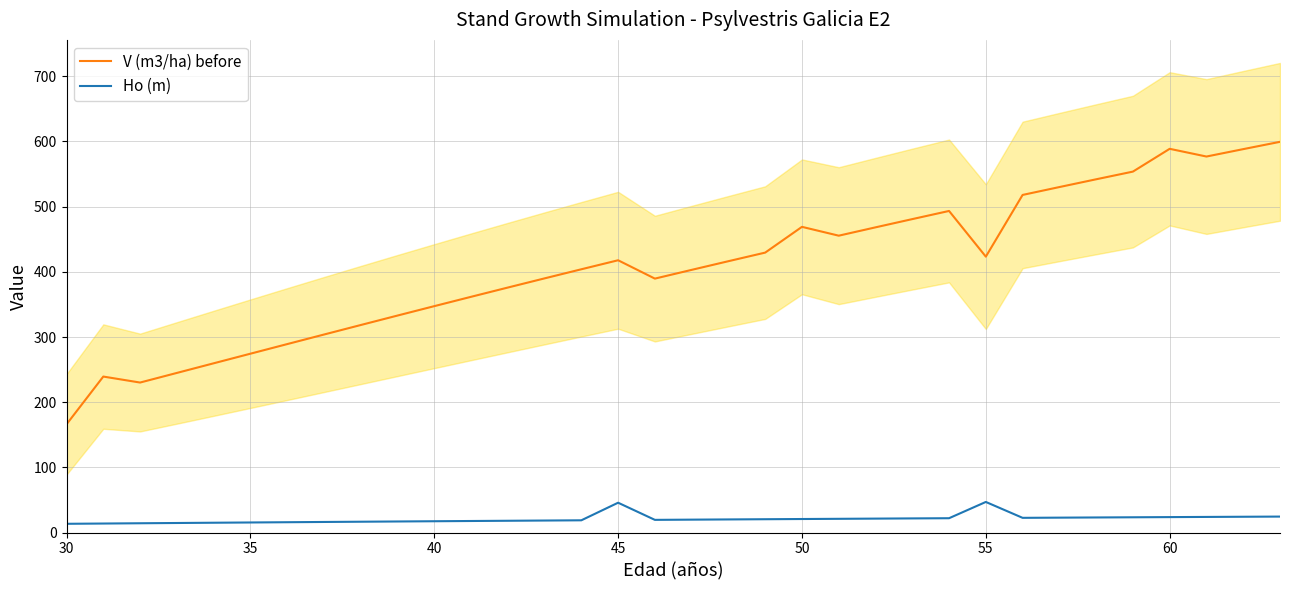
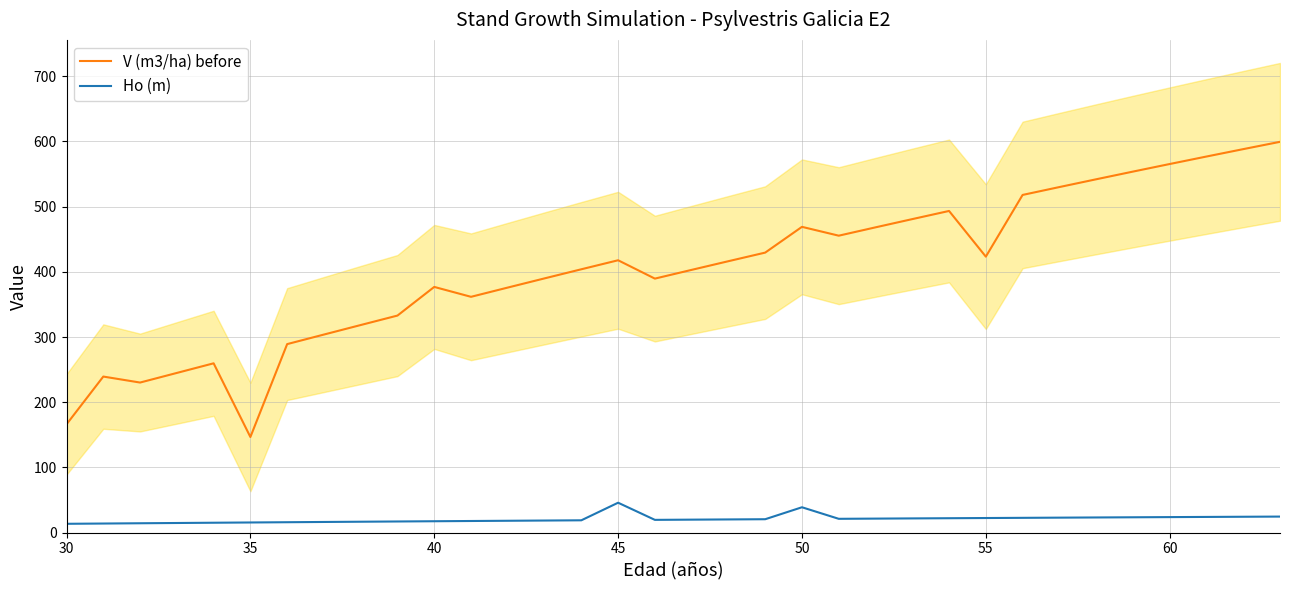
V (m3/ha) before, 35: 270 -> 150
V (m3/ha) before, 40: 350 -> 380
Ho (m), 50: 20 -> 40
Ho (m), 55: 50 -> 20
V (m3/ha) before, 60: 590 -> 570
